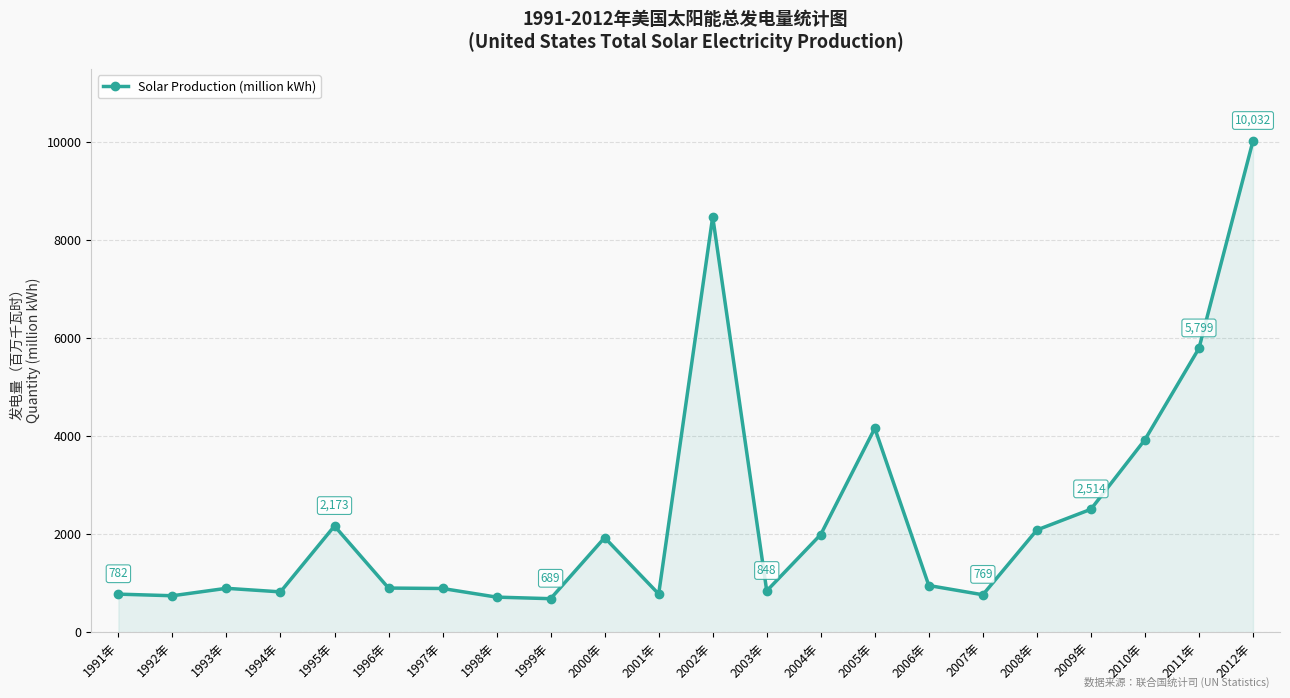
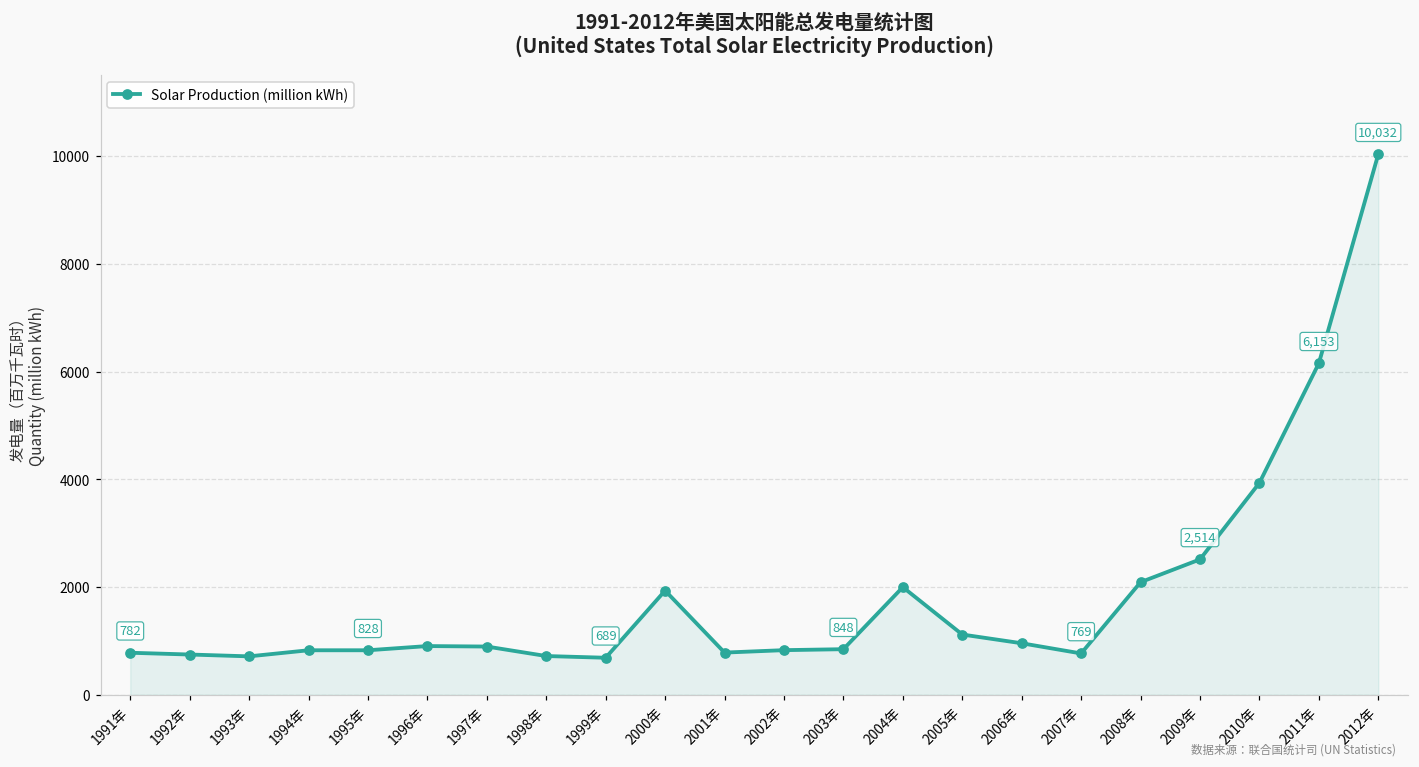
1993年: 900 -> 700
1995年: 2,173 -> 828
2002年: 8500 -> 800
2005年: 4200 -> 1100
2011年: 5,799 -> 6,153
